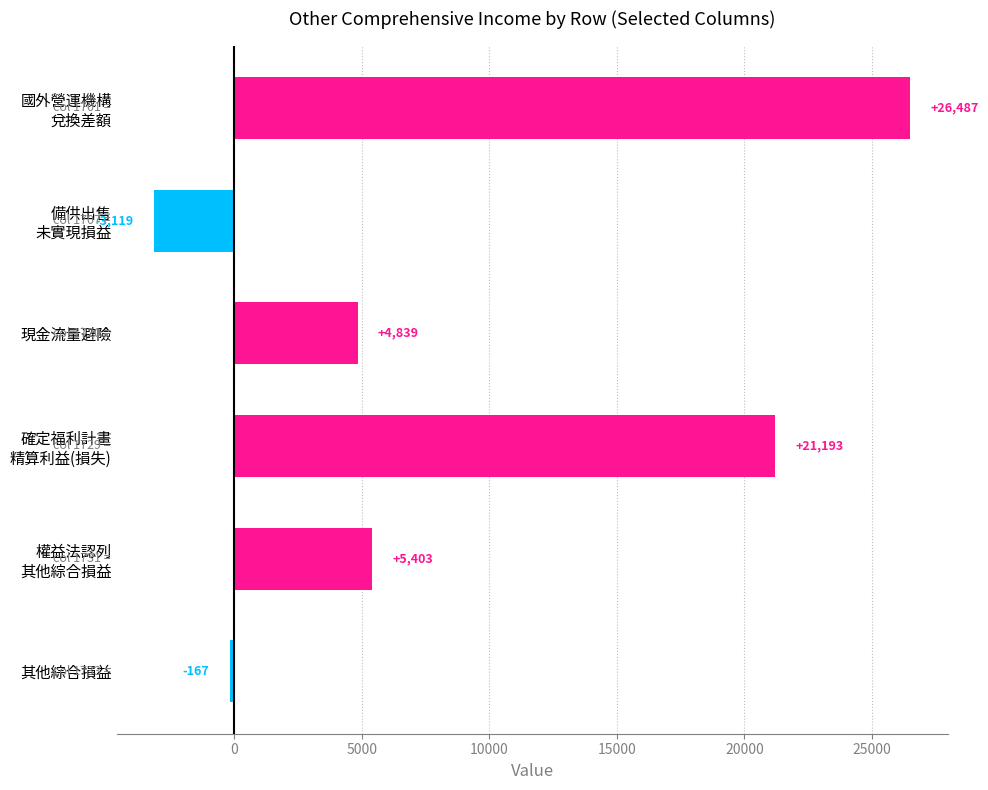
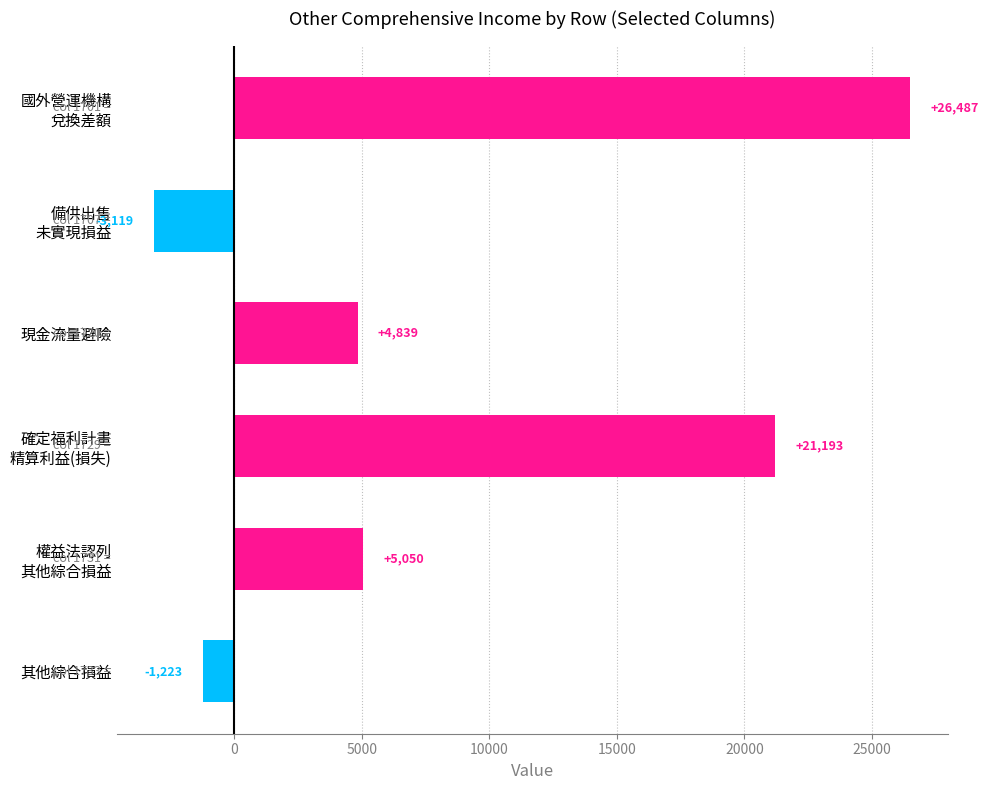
權益法認列 其他綜合損益: +5,403 -> +5,050
其他綜合損益: -167 -> -1,223
